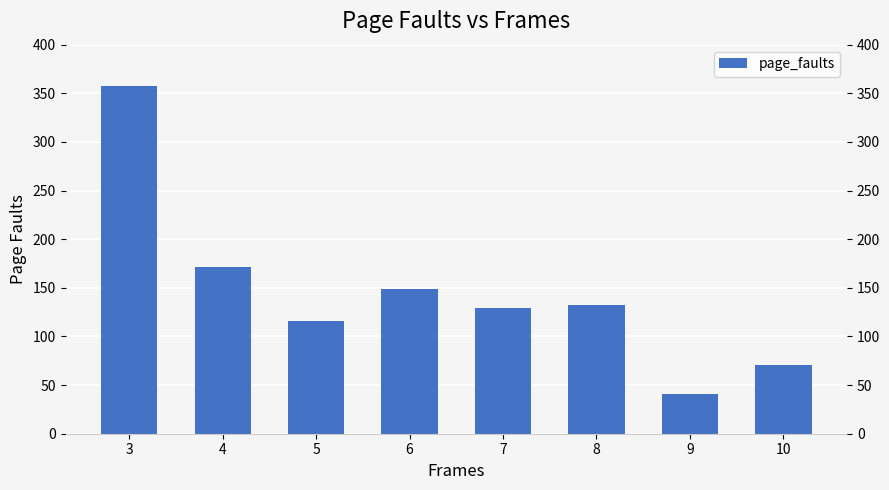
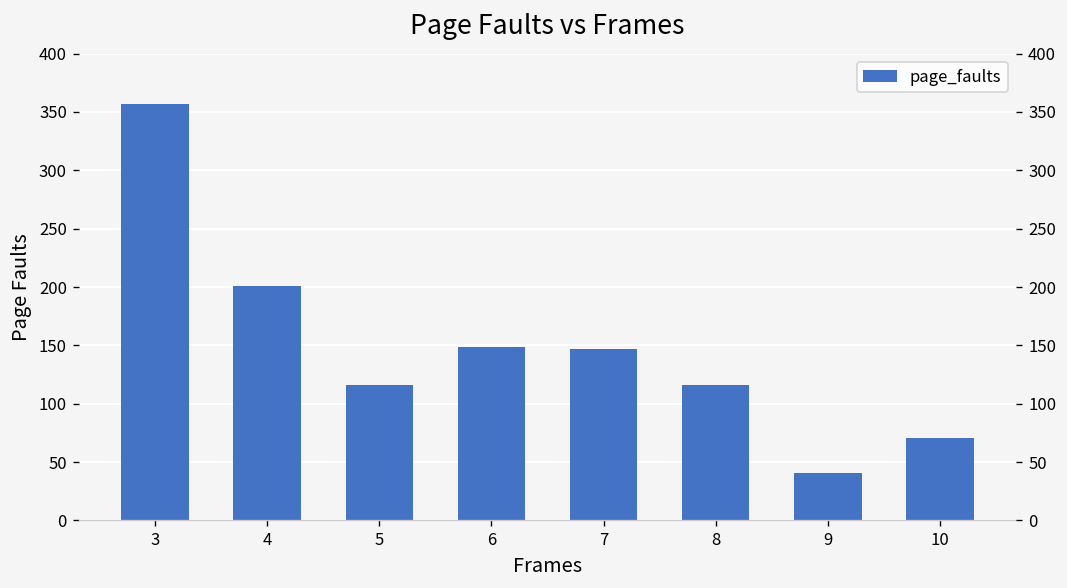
4: 170 -> 200
7: 130 -> 150
8: 130 -> 120
